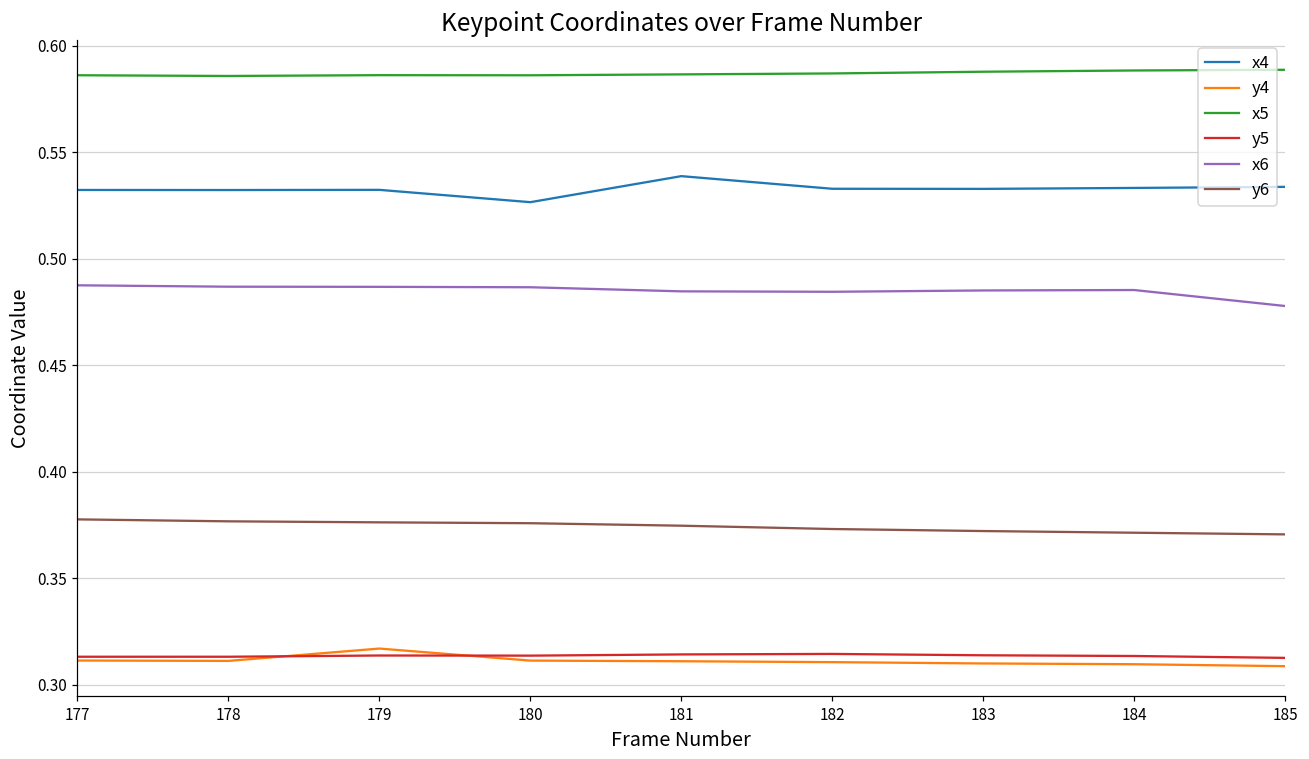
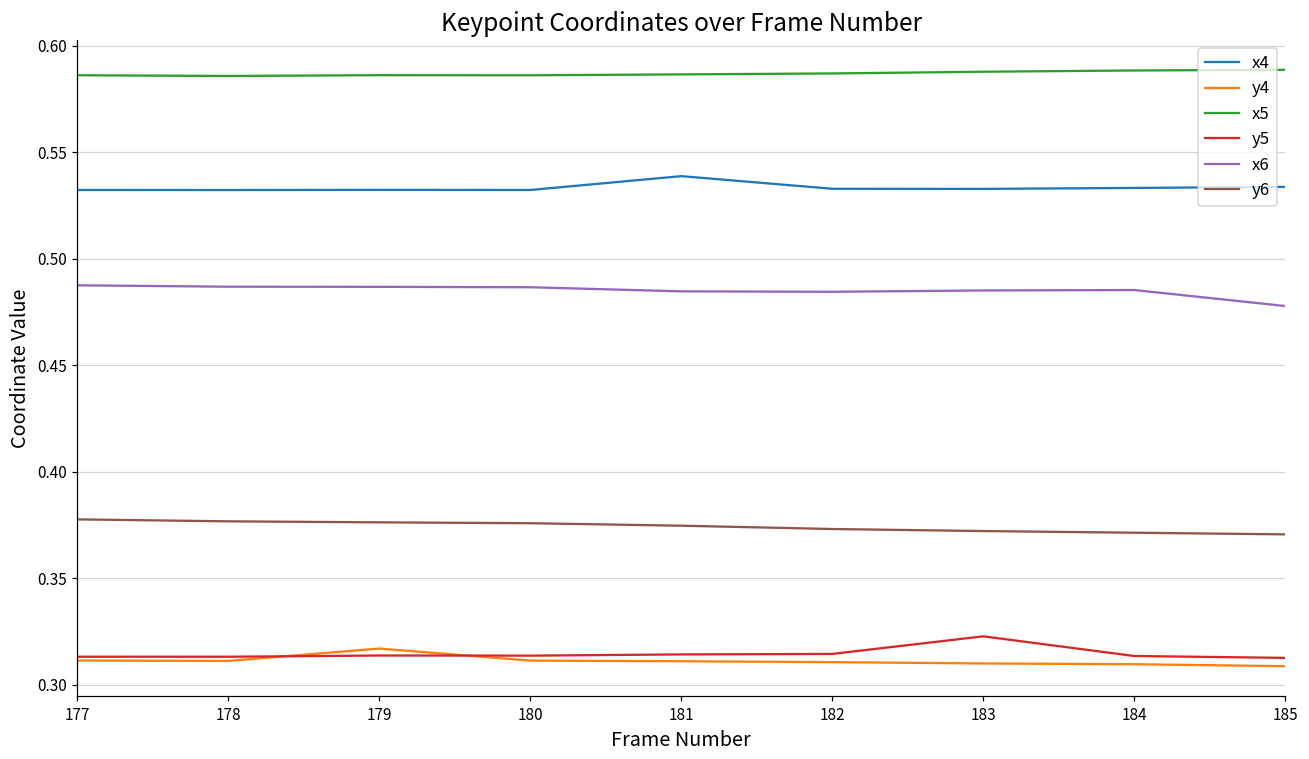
x4, 180: 0.526 -> 0.532
y5, 183: 0.314 -> 0.323
